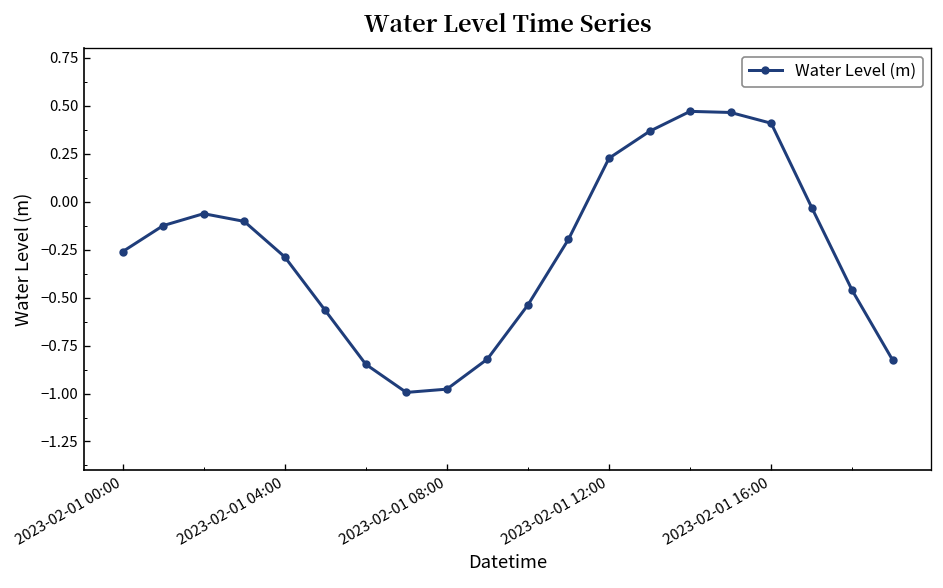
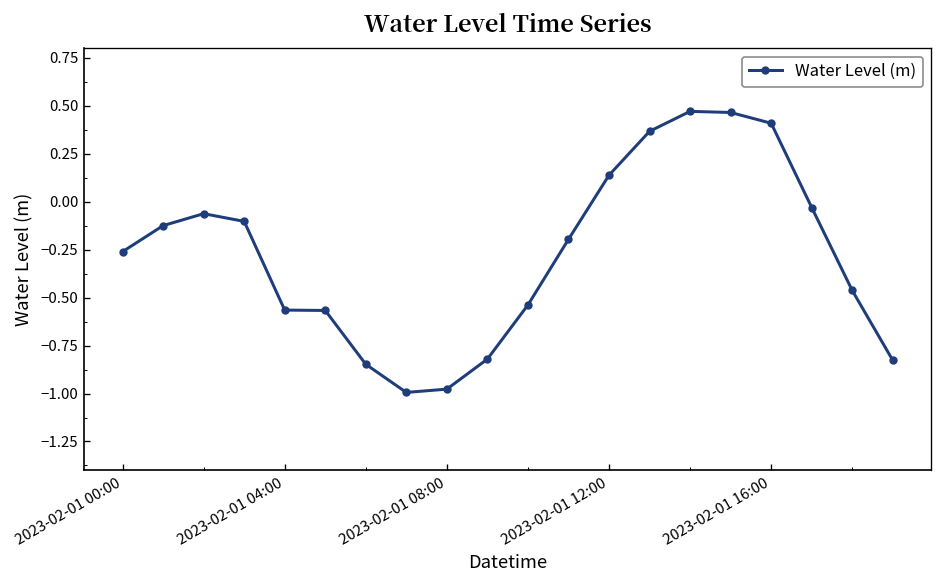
2023-02-01 04:00: -0.29 -> -0.56
2023-02-01 12:00: 0.23 -> 0.14
